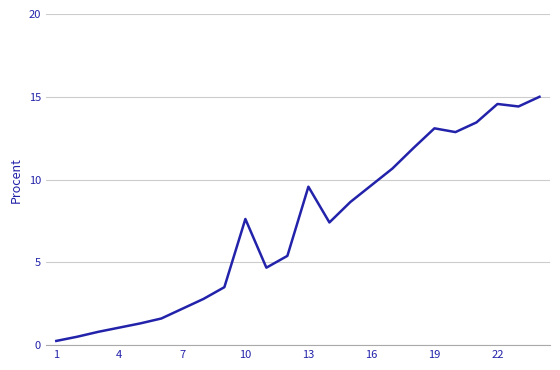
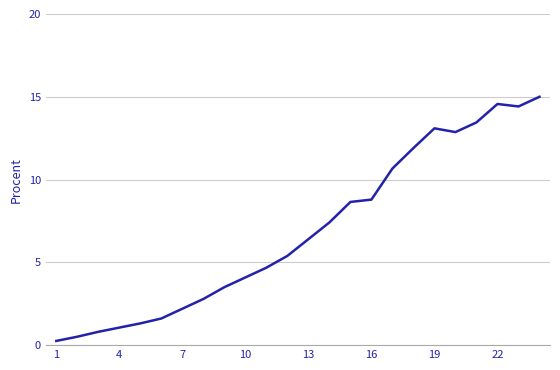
10: 7.6 -> 4.1
13: 9.6 -> 6.4
16: 9.7 -> 8.8
